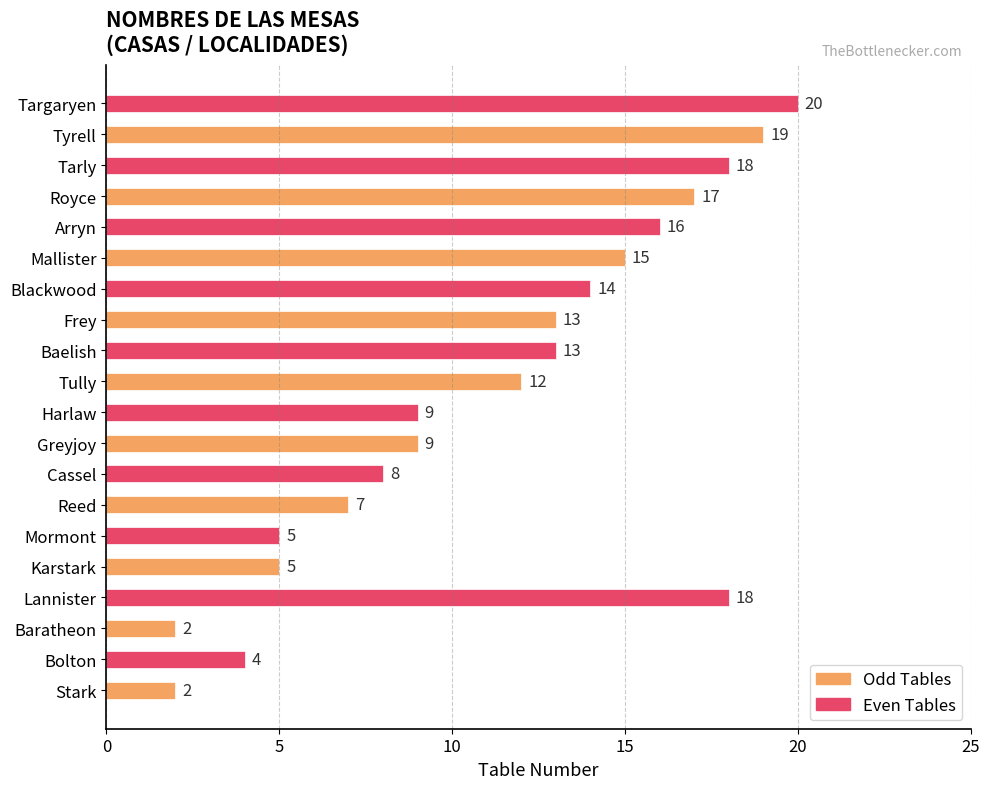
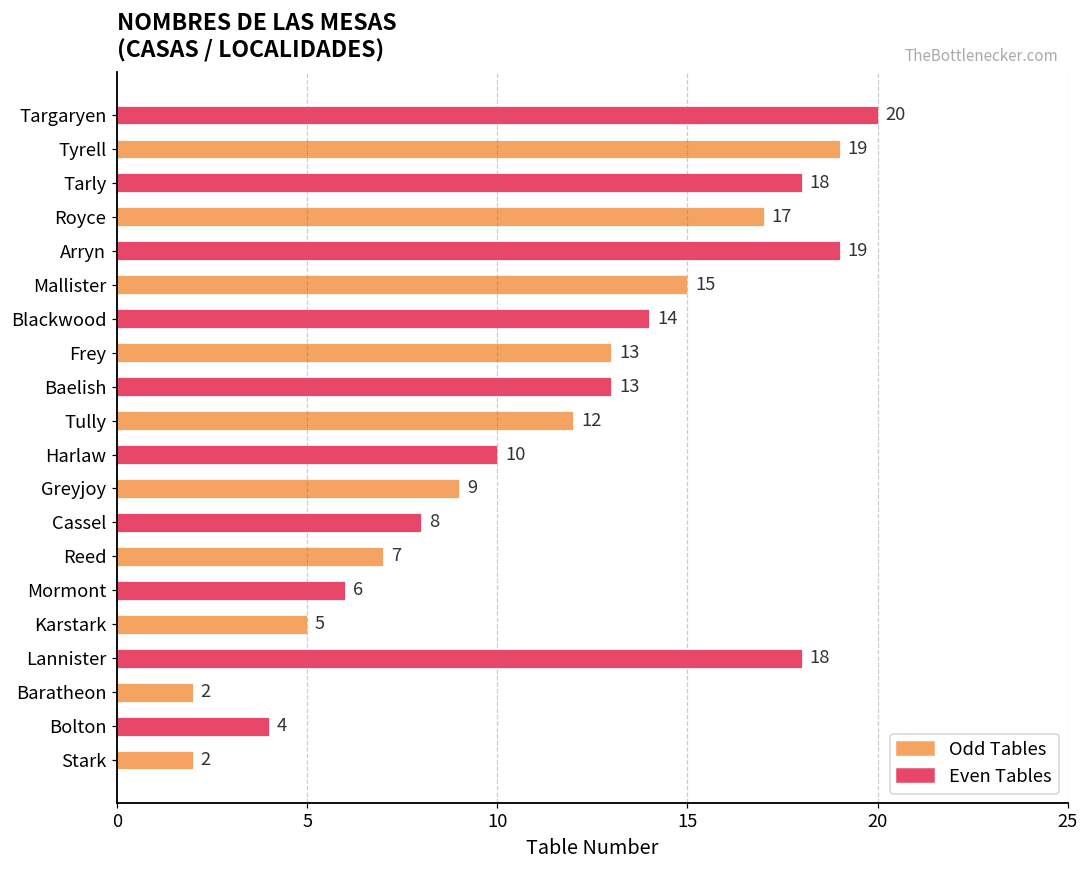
Arryn: 16 -> 19
Harlaw: 9 -> 10
Mormont: 5 -> 6
